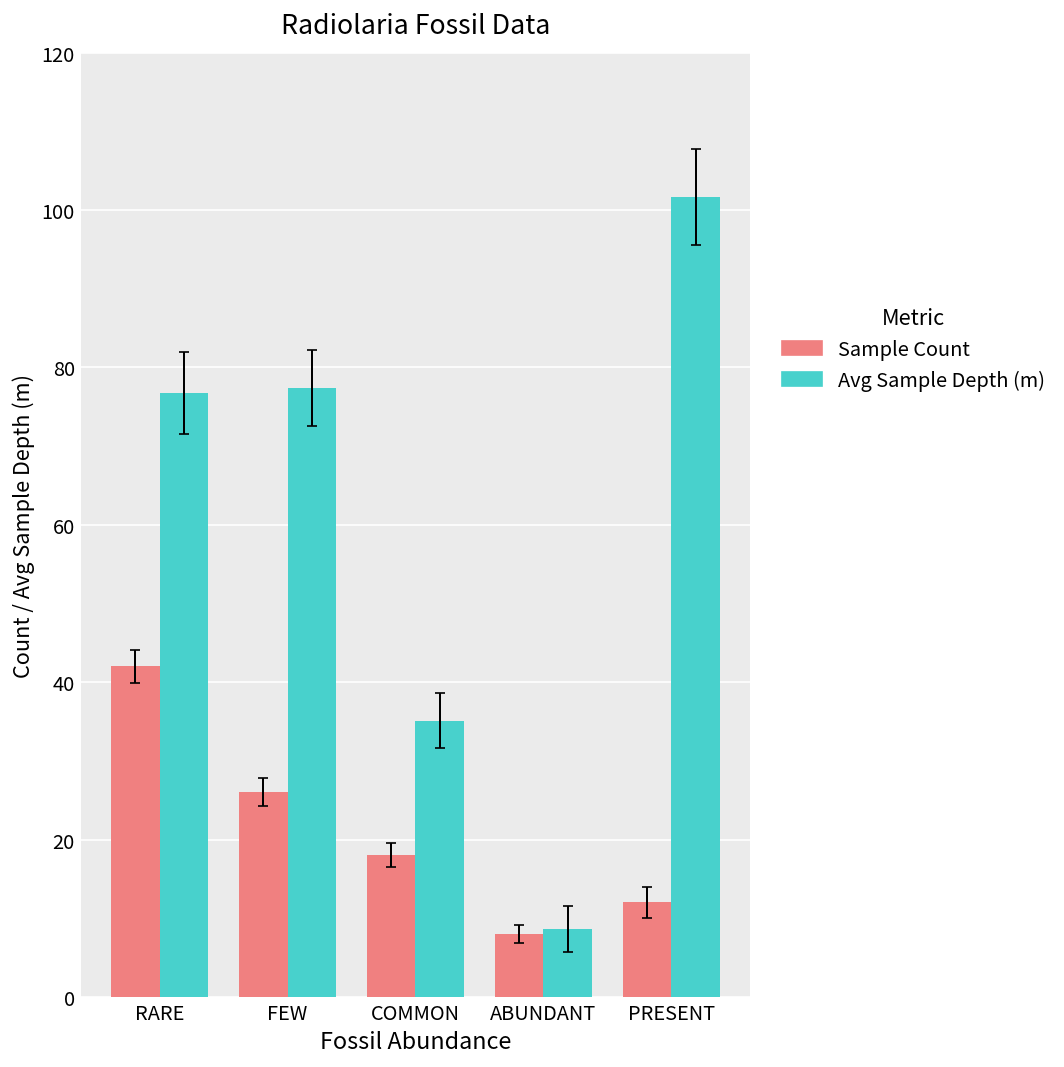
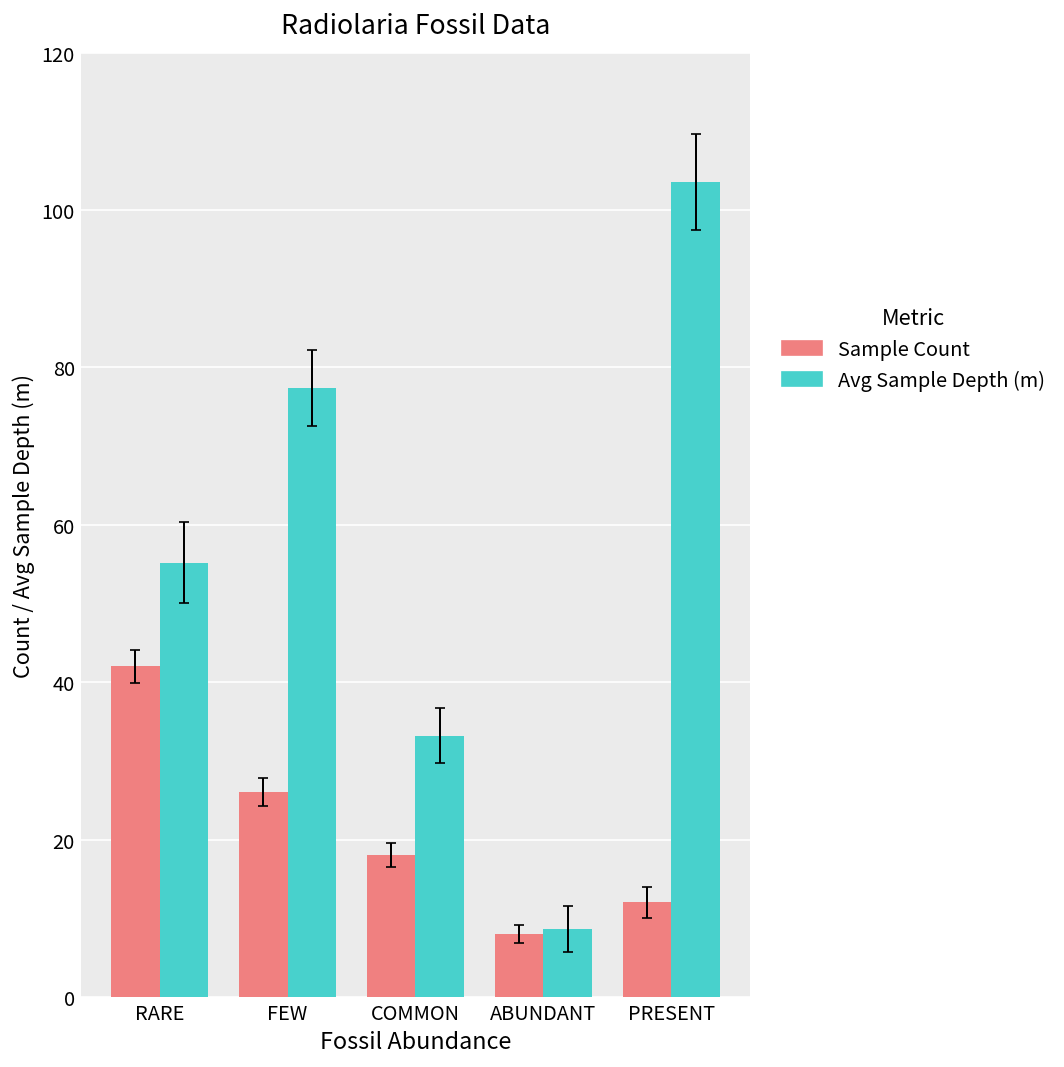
Avg Sample Depth (m), RARE: 77 -> 55
Avg Sample Depth (m), COMMON: 35 -> 33
Avg Sample Depth (m), PRESENT: 102 -> 104
